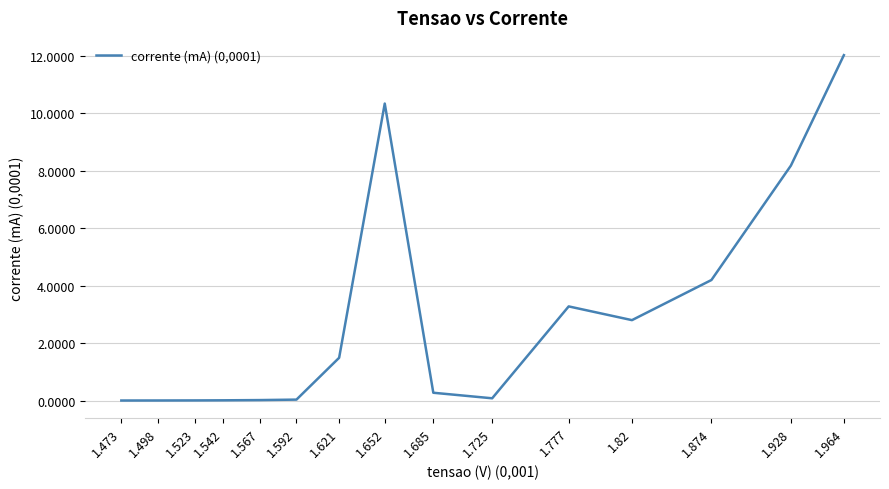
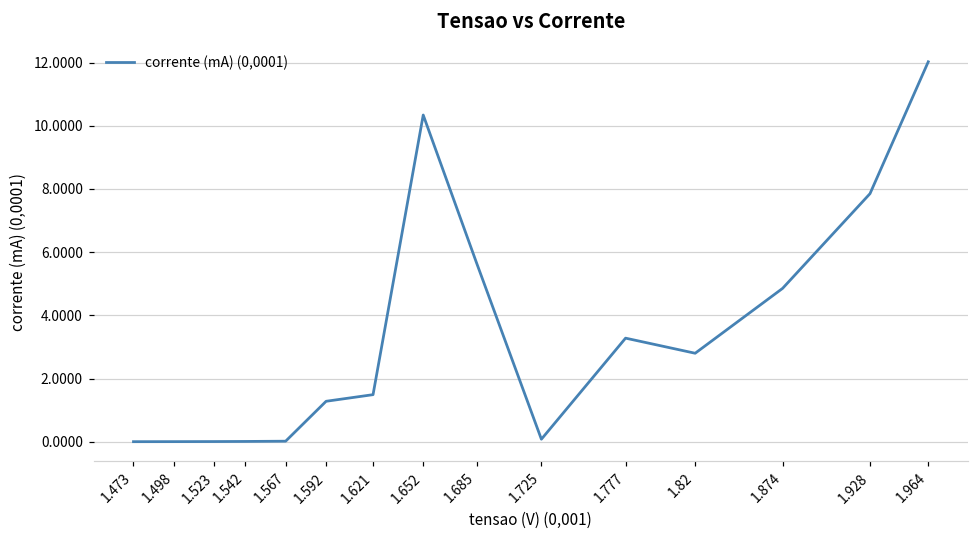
1.592: 0.0 -> 1.3
1.685: 0.3 -> 5.7
1.874: 4.2 -> 4.9
1.928: 8.2 -> 7.9
